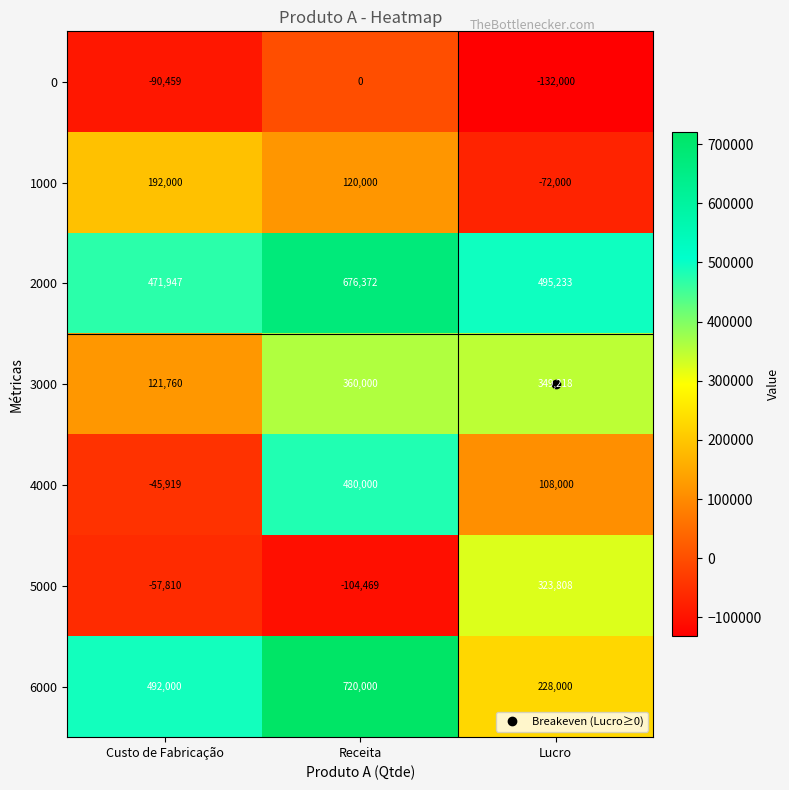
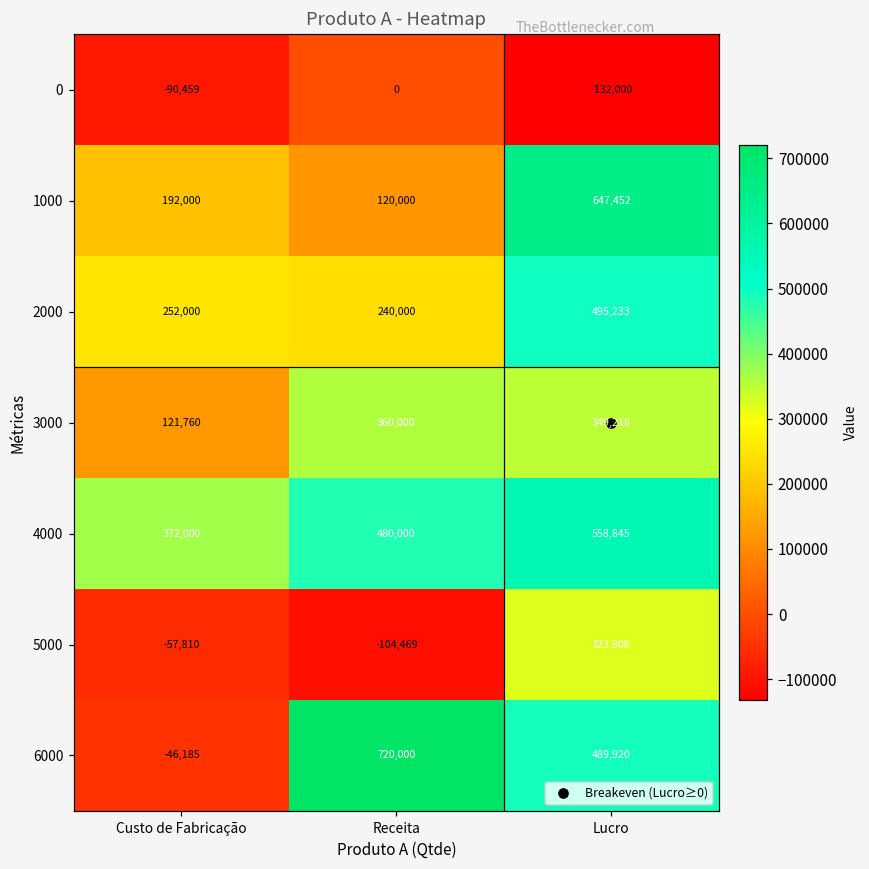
1000, Lucro: -72,000 -> 647,452
2000, Custo de Fabricação: 471,947 -> 252,000
2000, Receita: 676,372 -> 240,000
4000, Custo de Fabricação: -45,919 -> 372,000
4000, Lucro: 108,000 -> 558,845
6000, Custo de Fabricação: 492,000 -> -46,185
6000, Lucro: 228,000 -> 489,920
